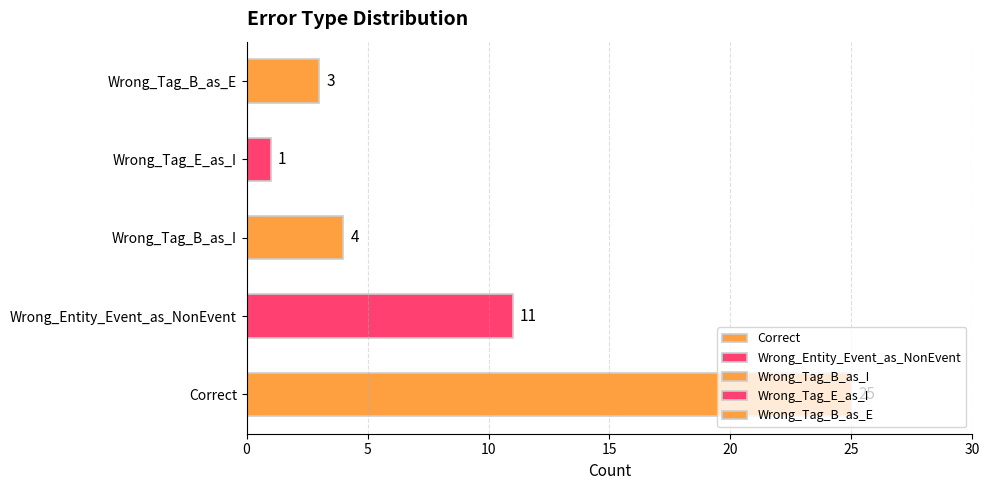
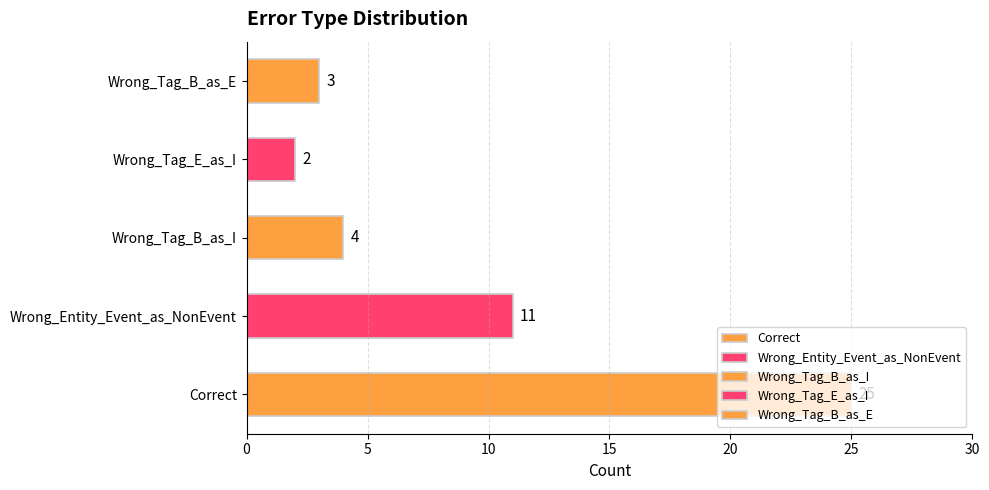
Wrong_Tag_E_as_I: 1 -> 2
